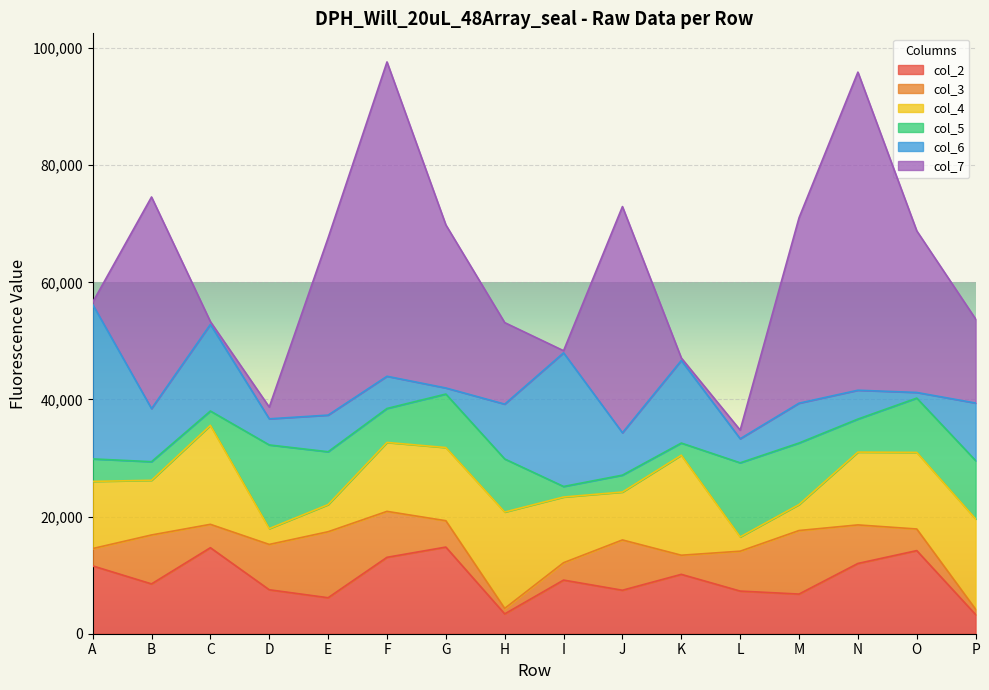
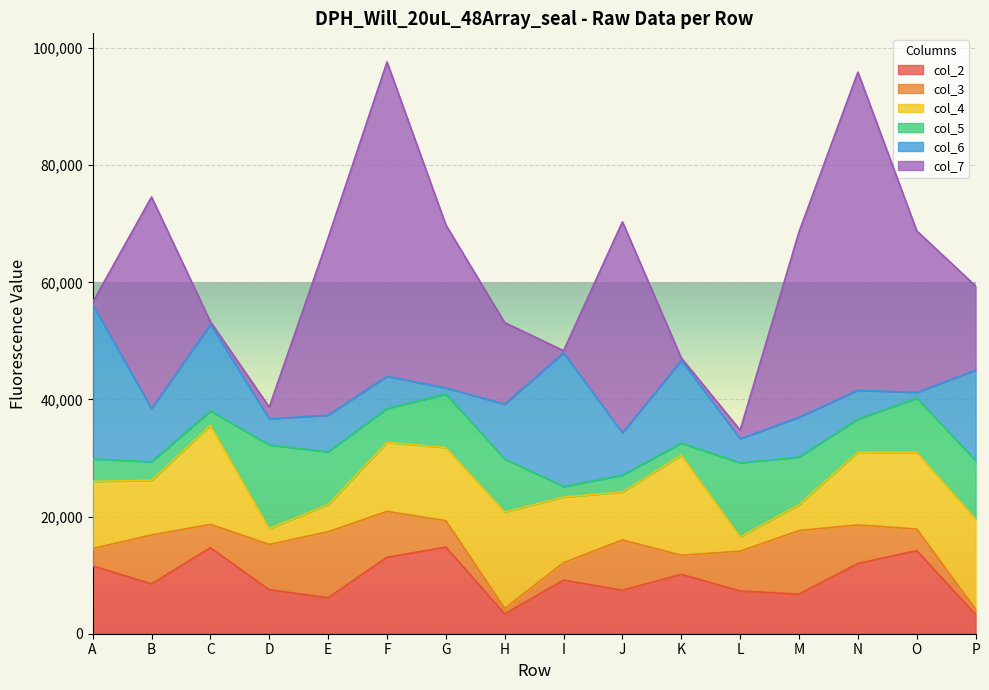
col_7, J: 39,000 -> 36,000
col_5, M: 11,000 -> 8,000
col_6, P: 10,000 -> 15,000
